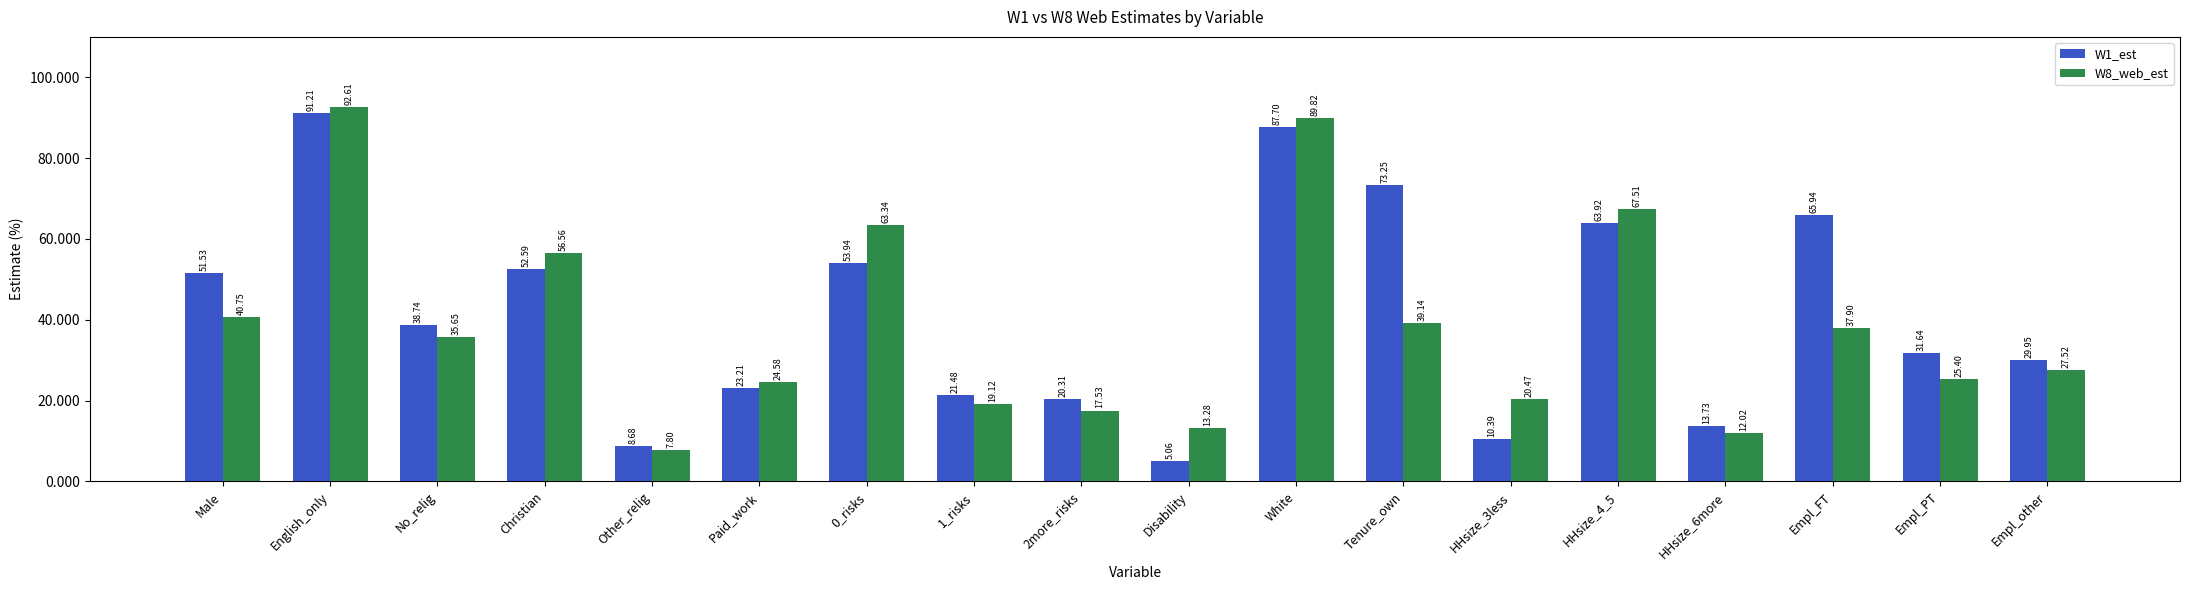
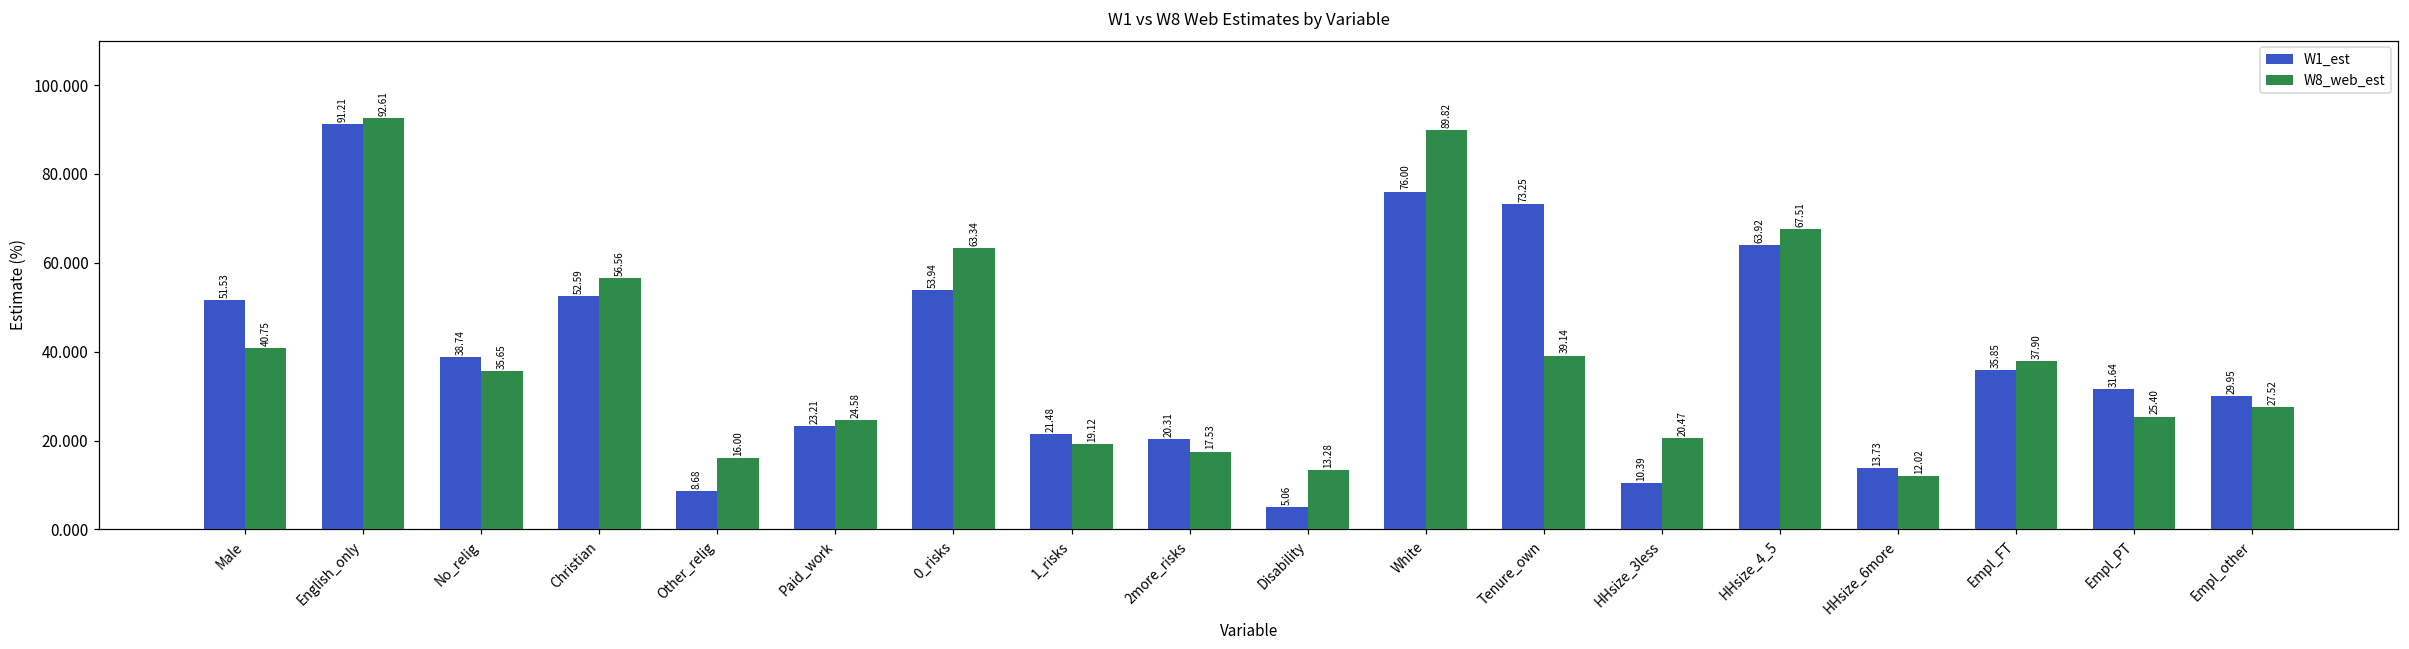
W8_web_est, Other_relig: 7.80 -> 16.00
W1_est, White: 87.70 -> 76.00
W1_est, Empl_FT: 65.94 -> 35.85
